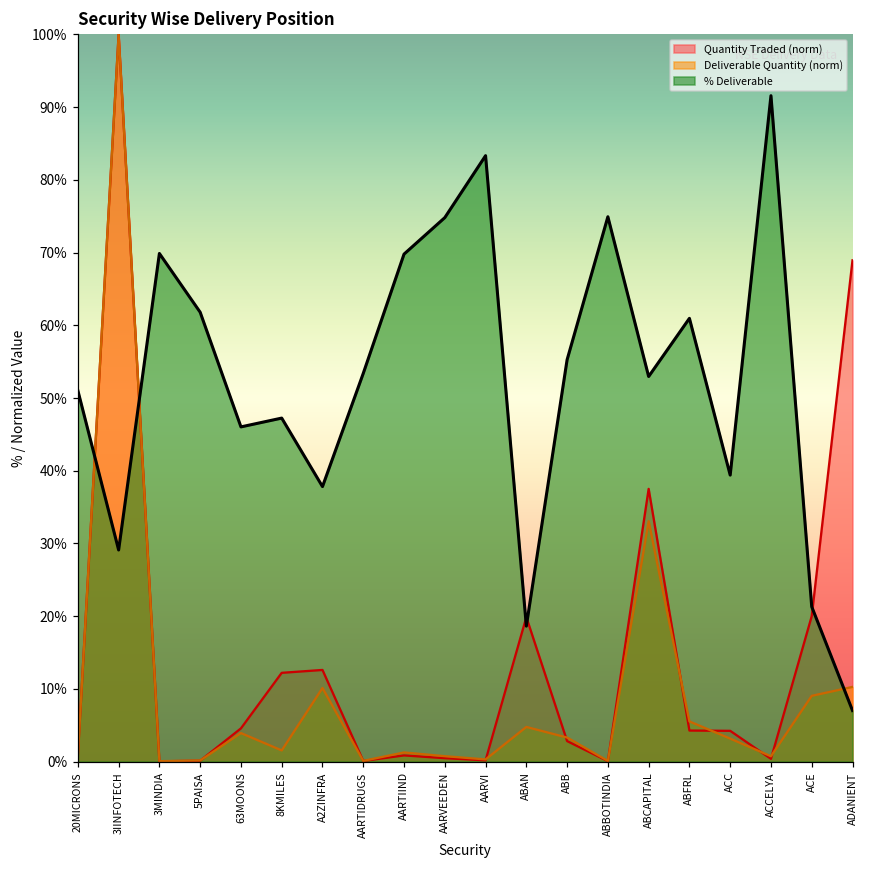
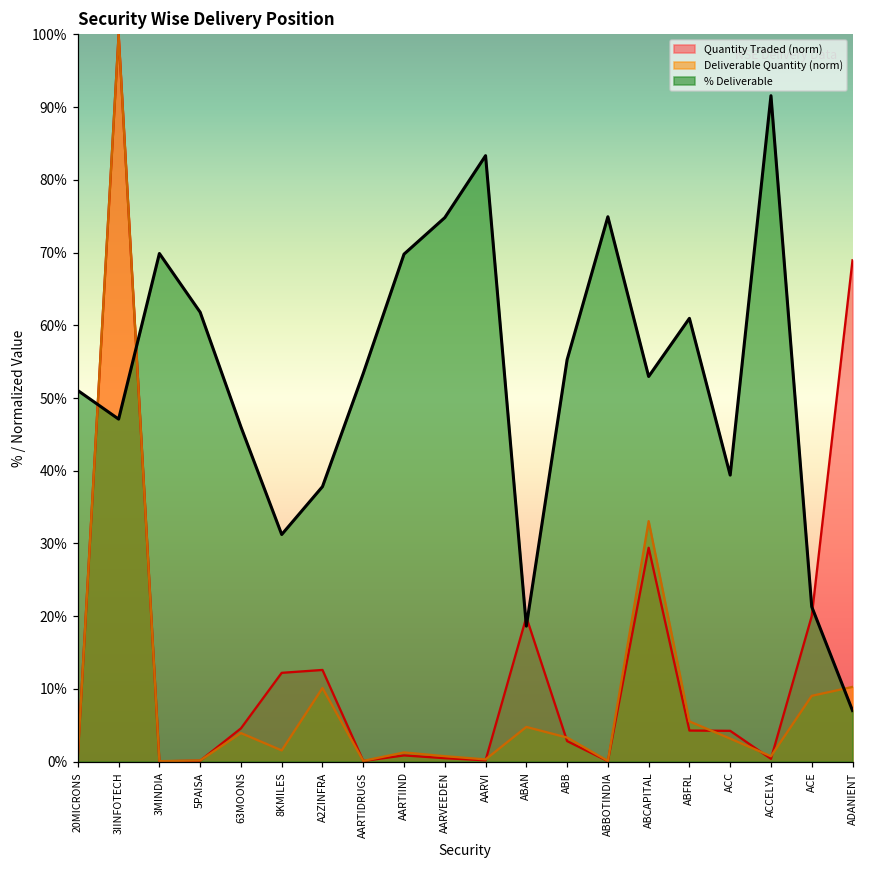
% Deliverable, 3IINFOTECH: 29% -> 47%
% Deliverable, 8KMILES: 47% -> 31%
Quantity Traded (norm), ABCAPITAL: 38% -> 29%
